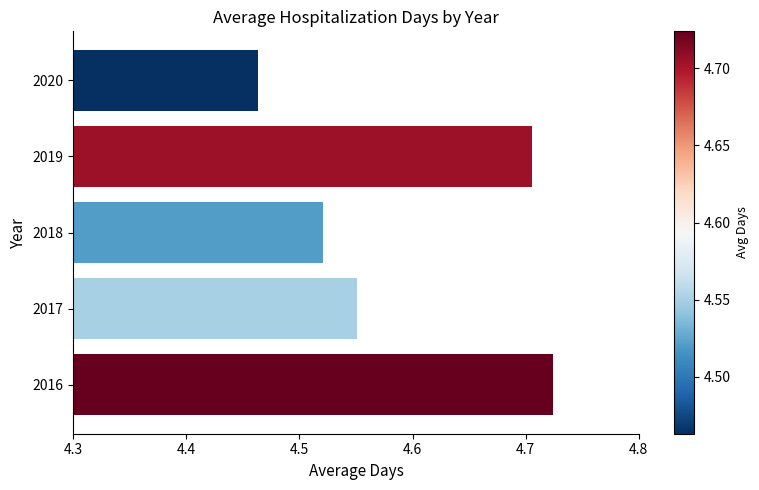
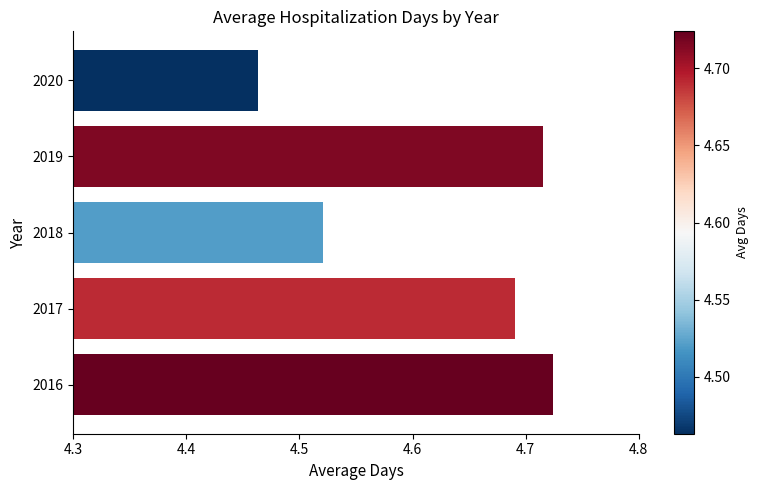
2019: 4.706 -> 4.716
2017: 4.551 -> 4.691
